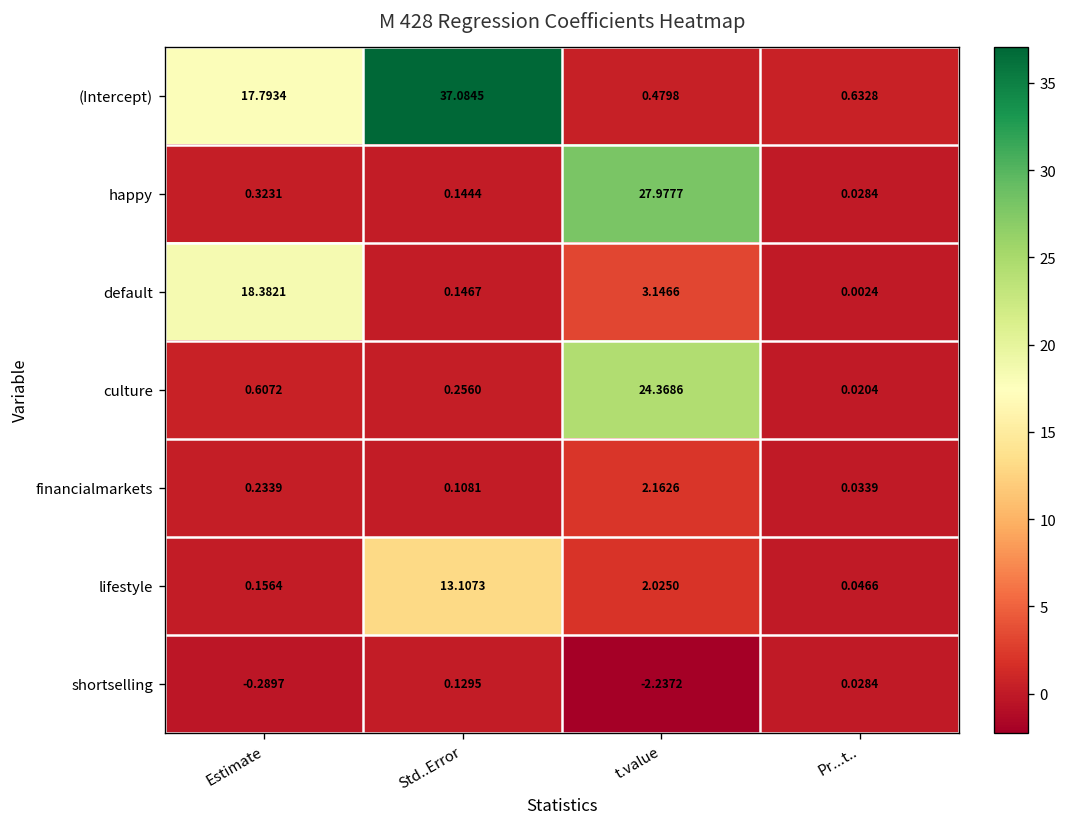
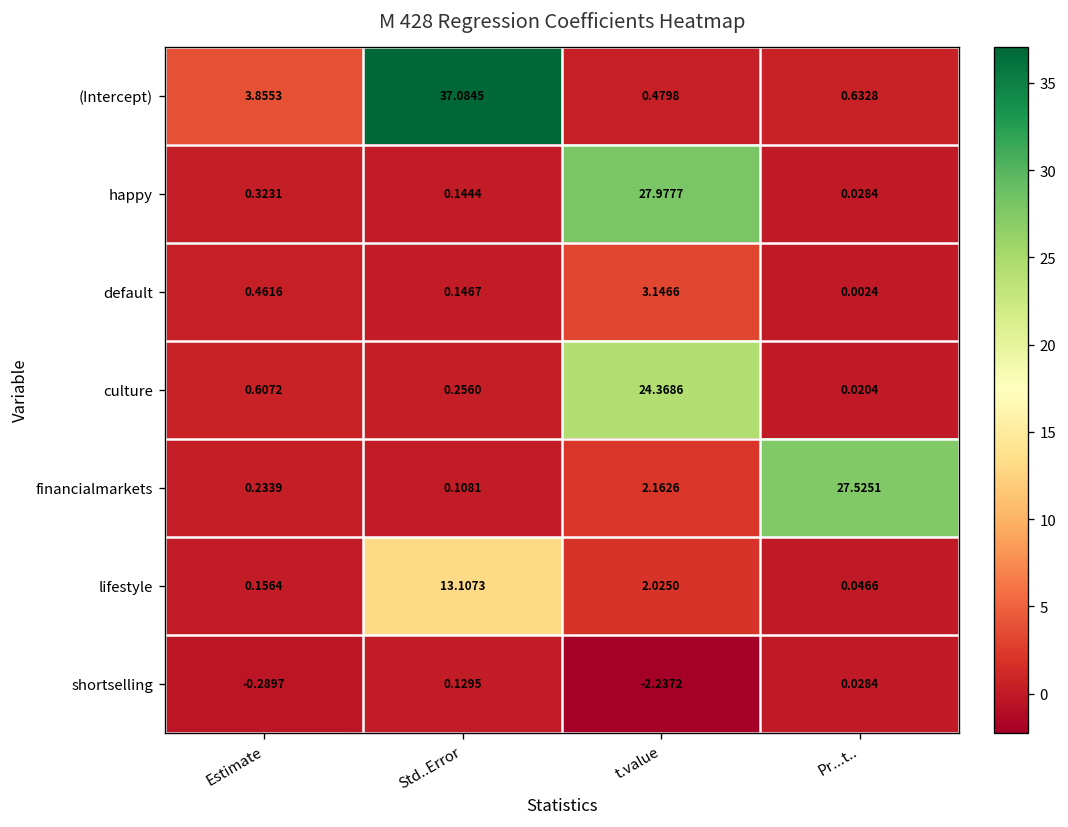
(Intercept), Estimate: 17.7934 -> 3.8553
default, Estimate: 18.3821 -> 0.4616
financialmarkets, Pr...t..: 0.0339 -> 27.5251
